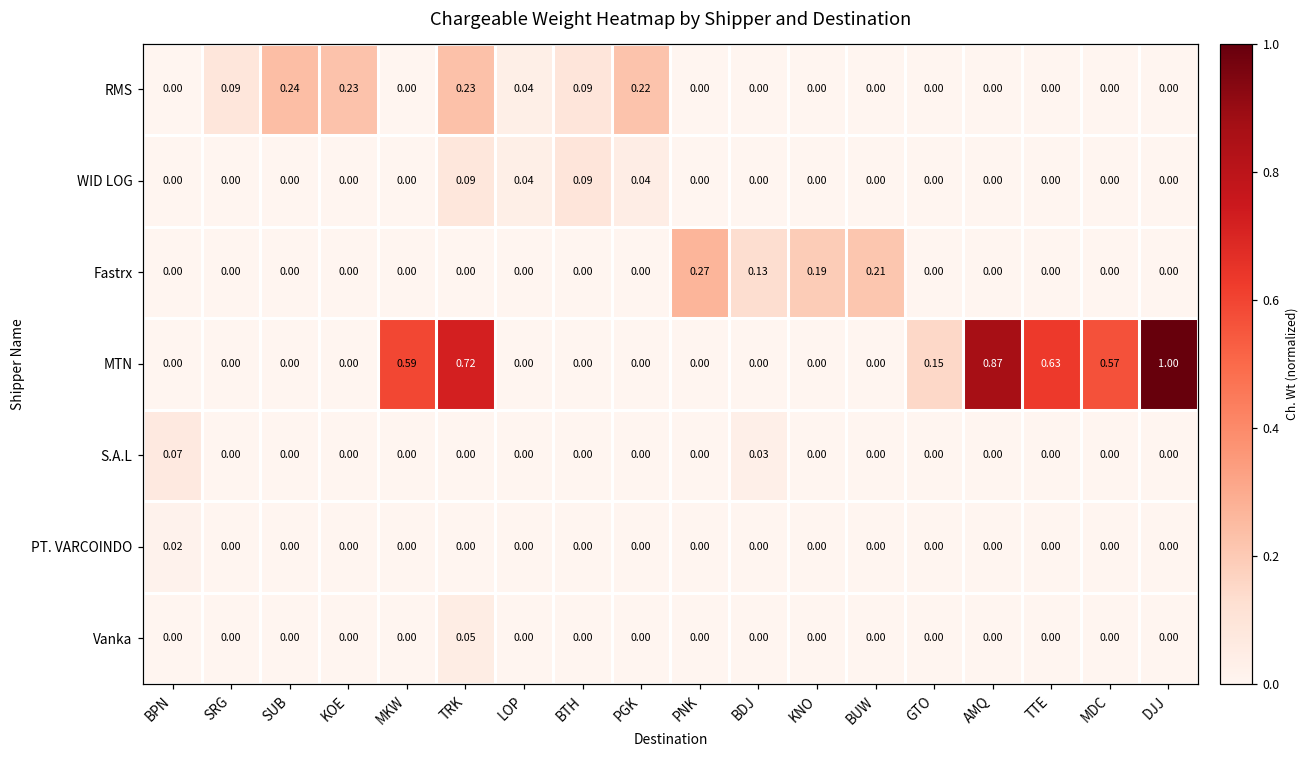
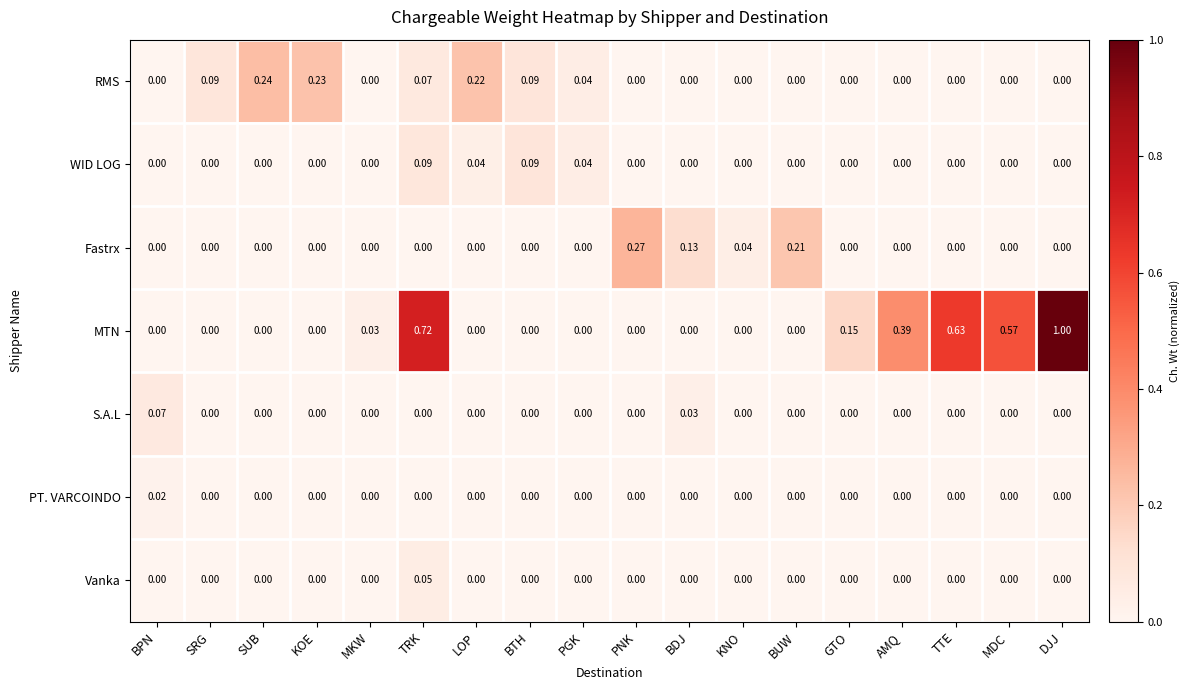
RMS, TRK: 0.23 -> 0.07
RMS, LOP: 0.04 -> 0.22
RMS, PGK: 0.22 -> 0.04
Fastrx, KNO: 0.19 -> 0.04
MTN, MKW: 0.59 -> 0.03
MTN, AMQ: 0.87 -> 0.39
